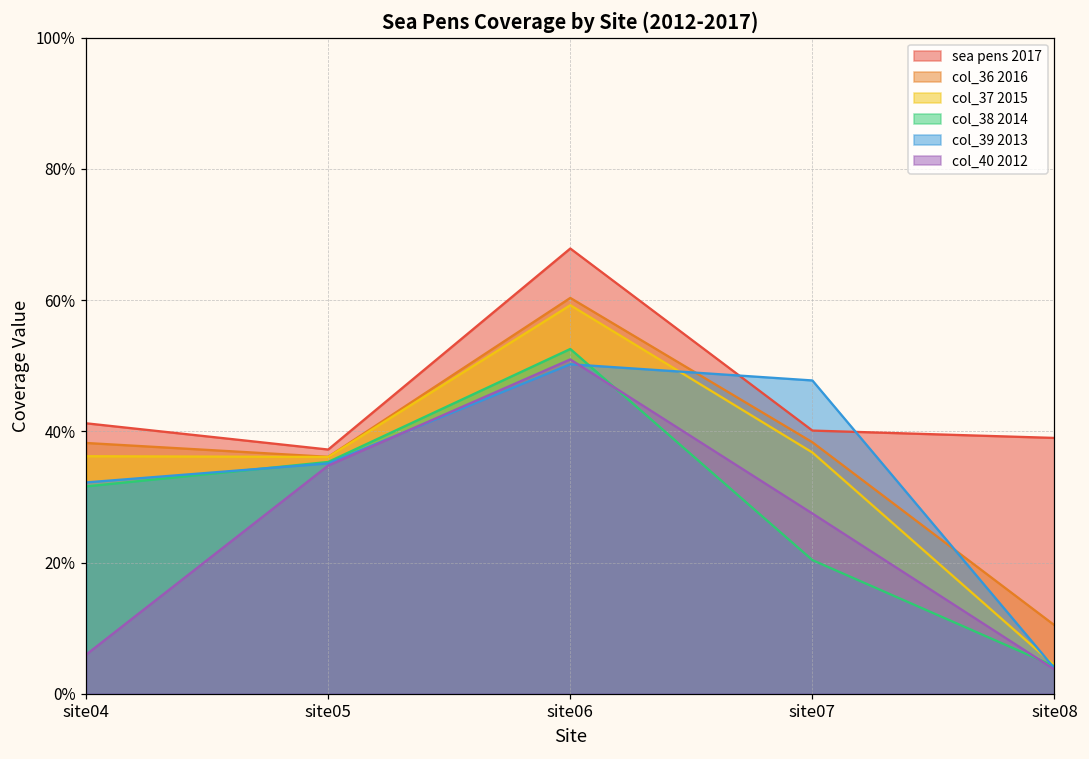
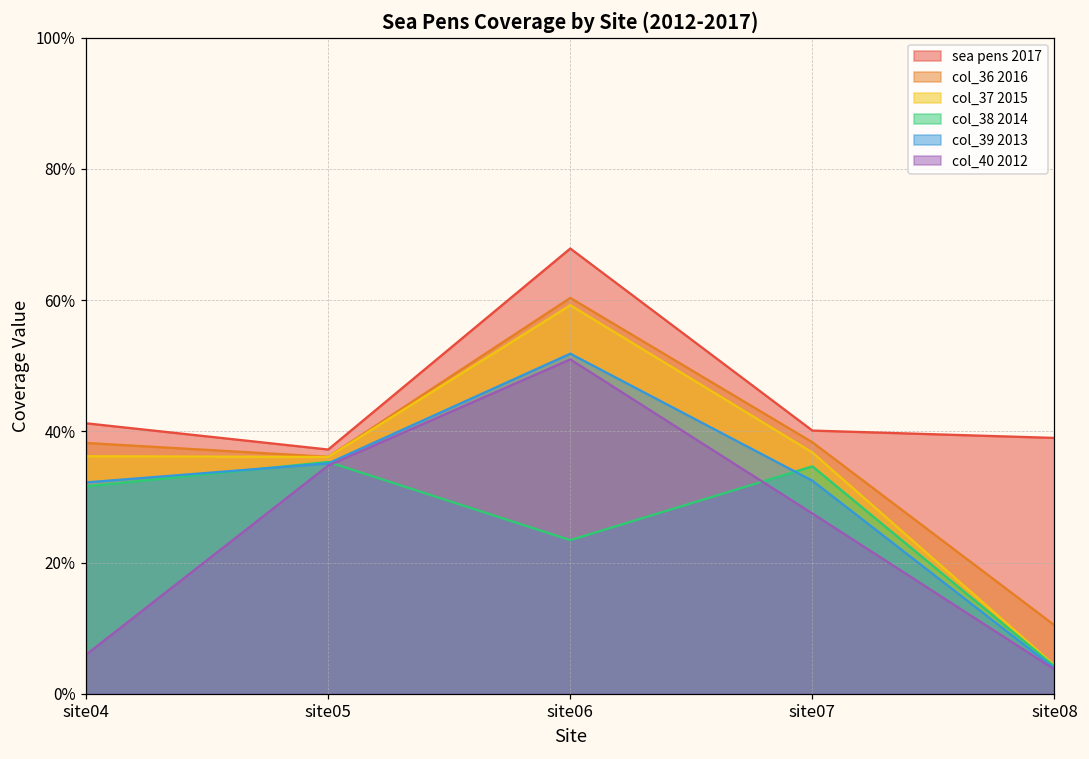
col_38 2014, site06: 53% -> 23%
col_39 2013, site06: 50% -> 52%
col_38 2014, site07: 20% -> 35%
col_39 2013, site07: 48% -> 32%
